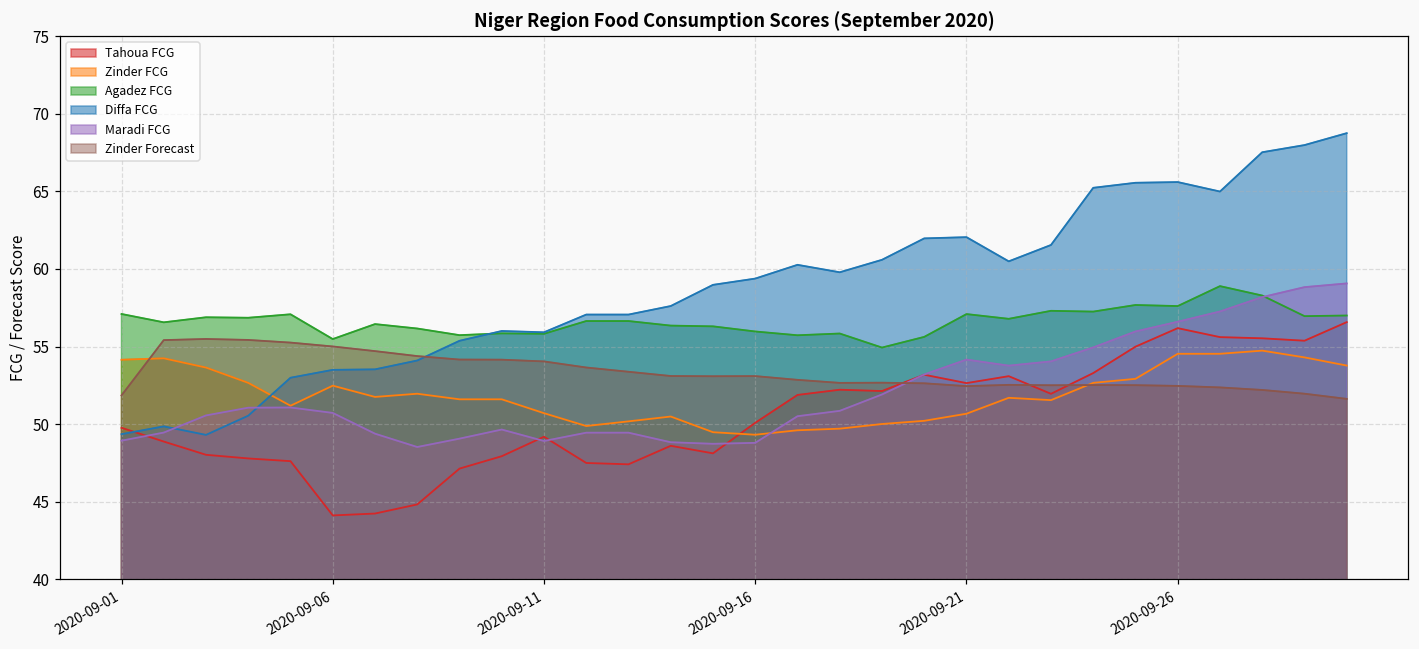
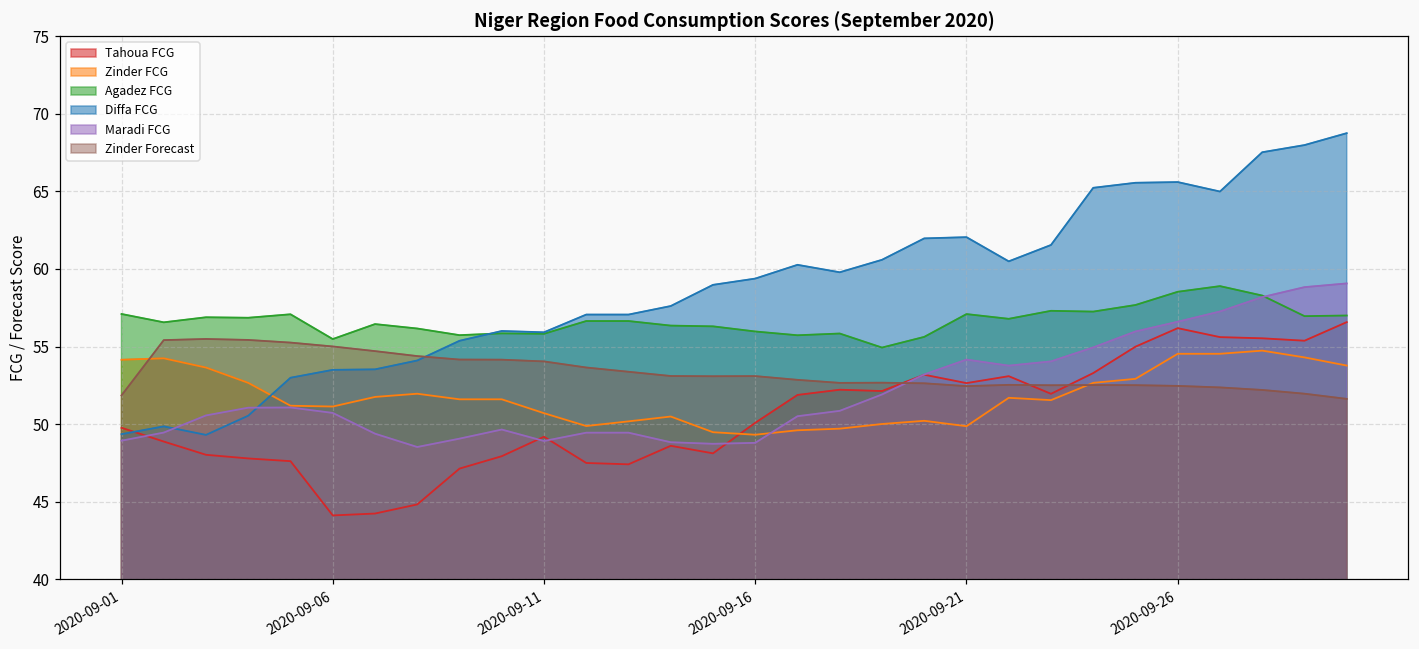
Zinder FCG, 2020-09-06: 52.5 -> 51.1
Zinder FCG, 2020-09-21: 50.7 -> 49.9
Agadez FCG, 2020-09-26: 57.6 -> 58.5
